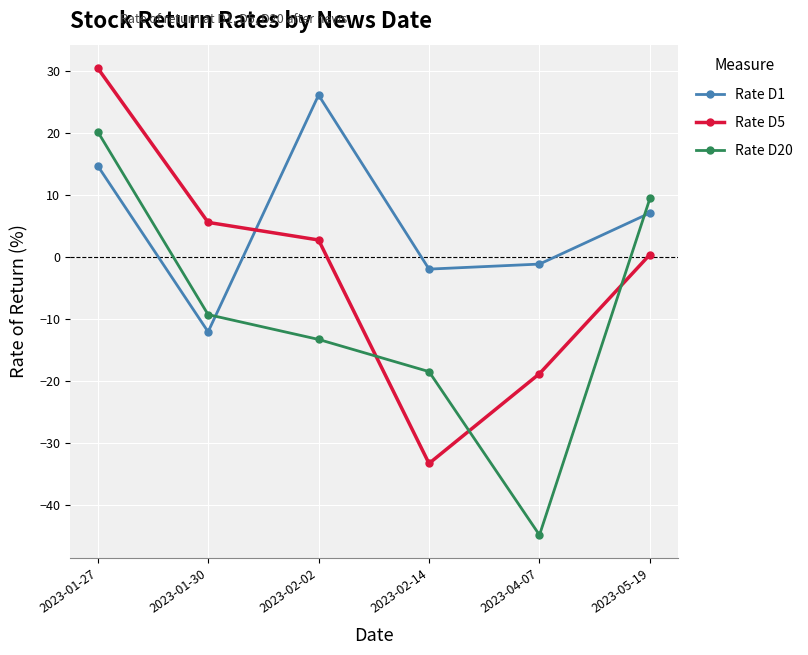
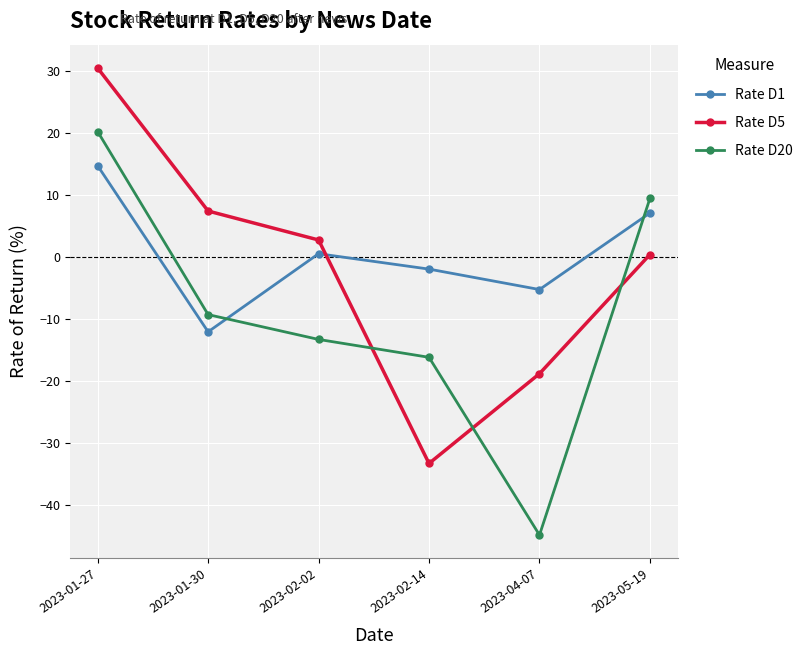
Rate D5, 2023-01-30: 6 -> 7
Rate D1, 2023-02-02: 26 -> 0
Rate D20, 2023-02-14: -19 -> -16
Rate D1, 2023-04-07: -1 -> -5
